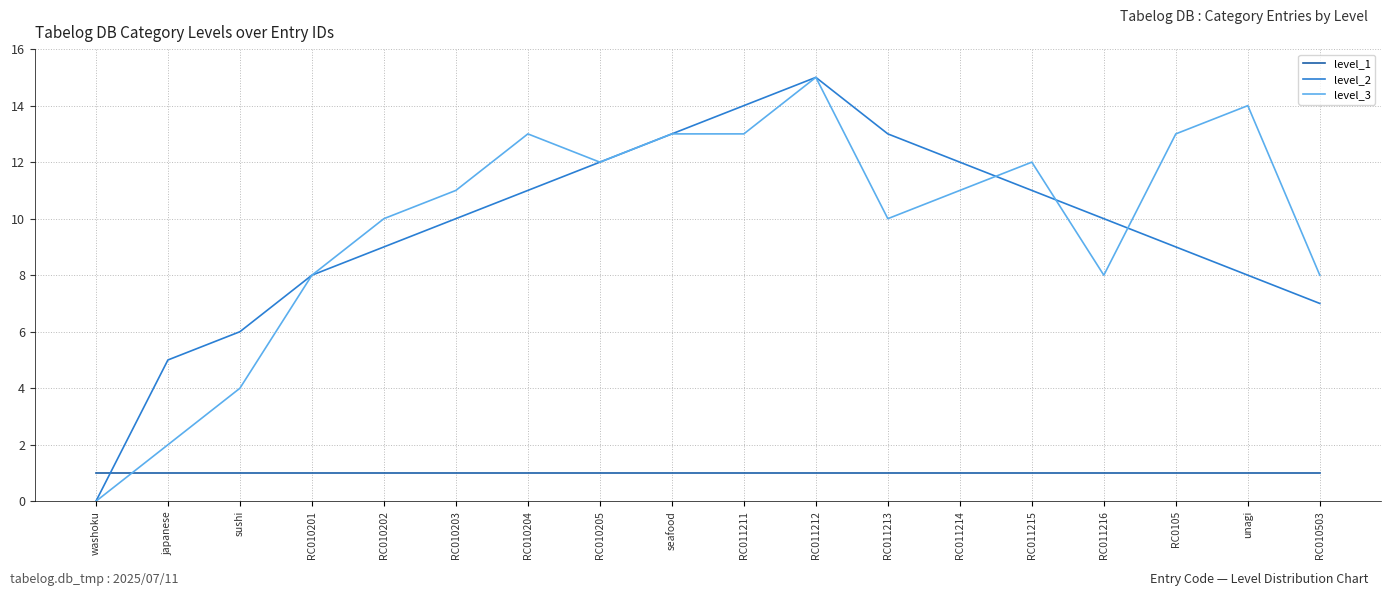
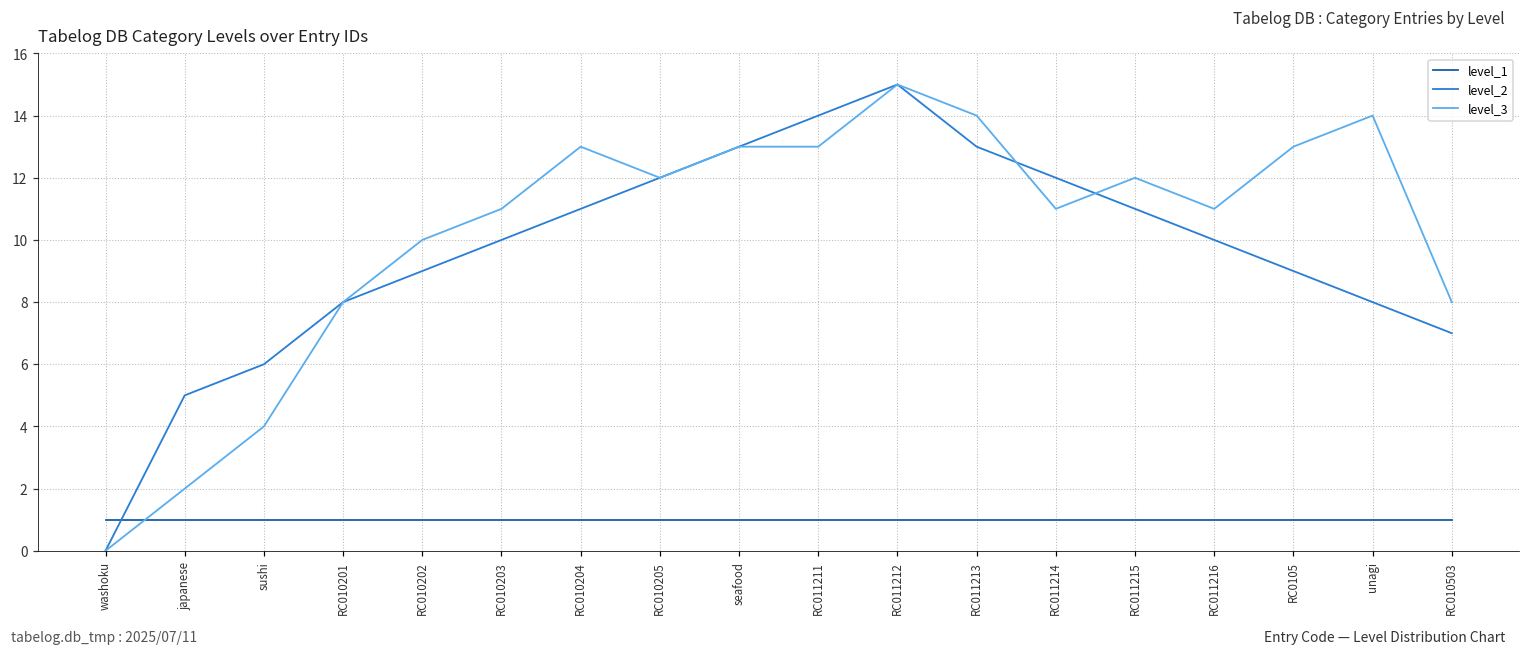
level_3, RC011213: 10 -> 14
level_3, RC011216: 8 -> 11
